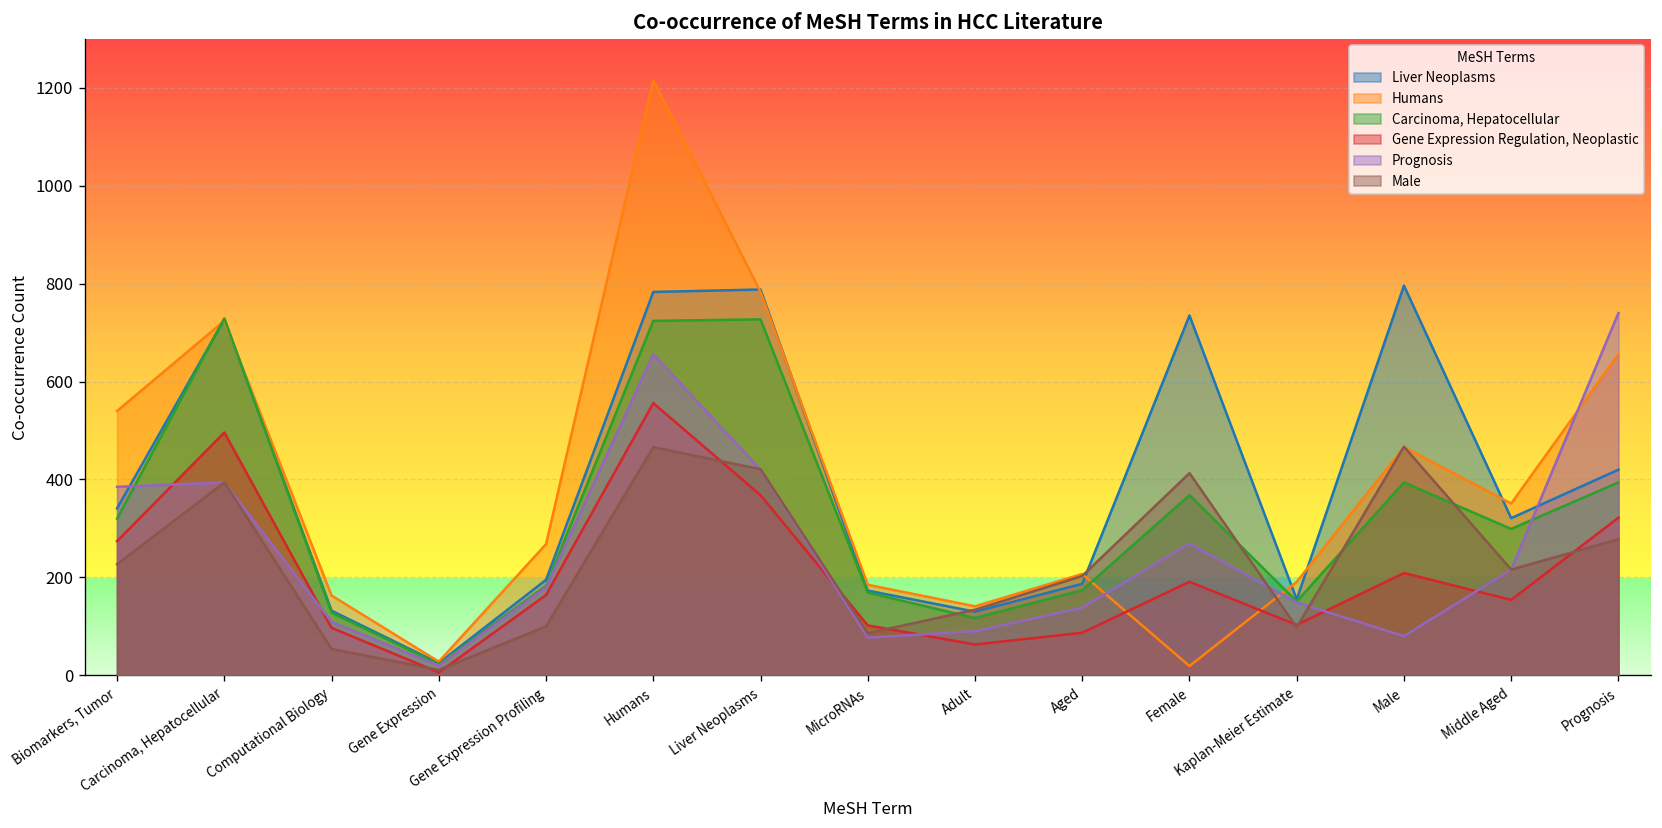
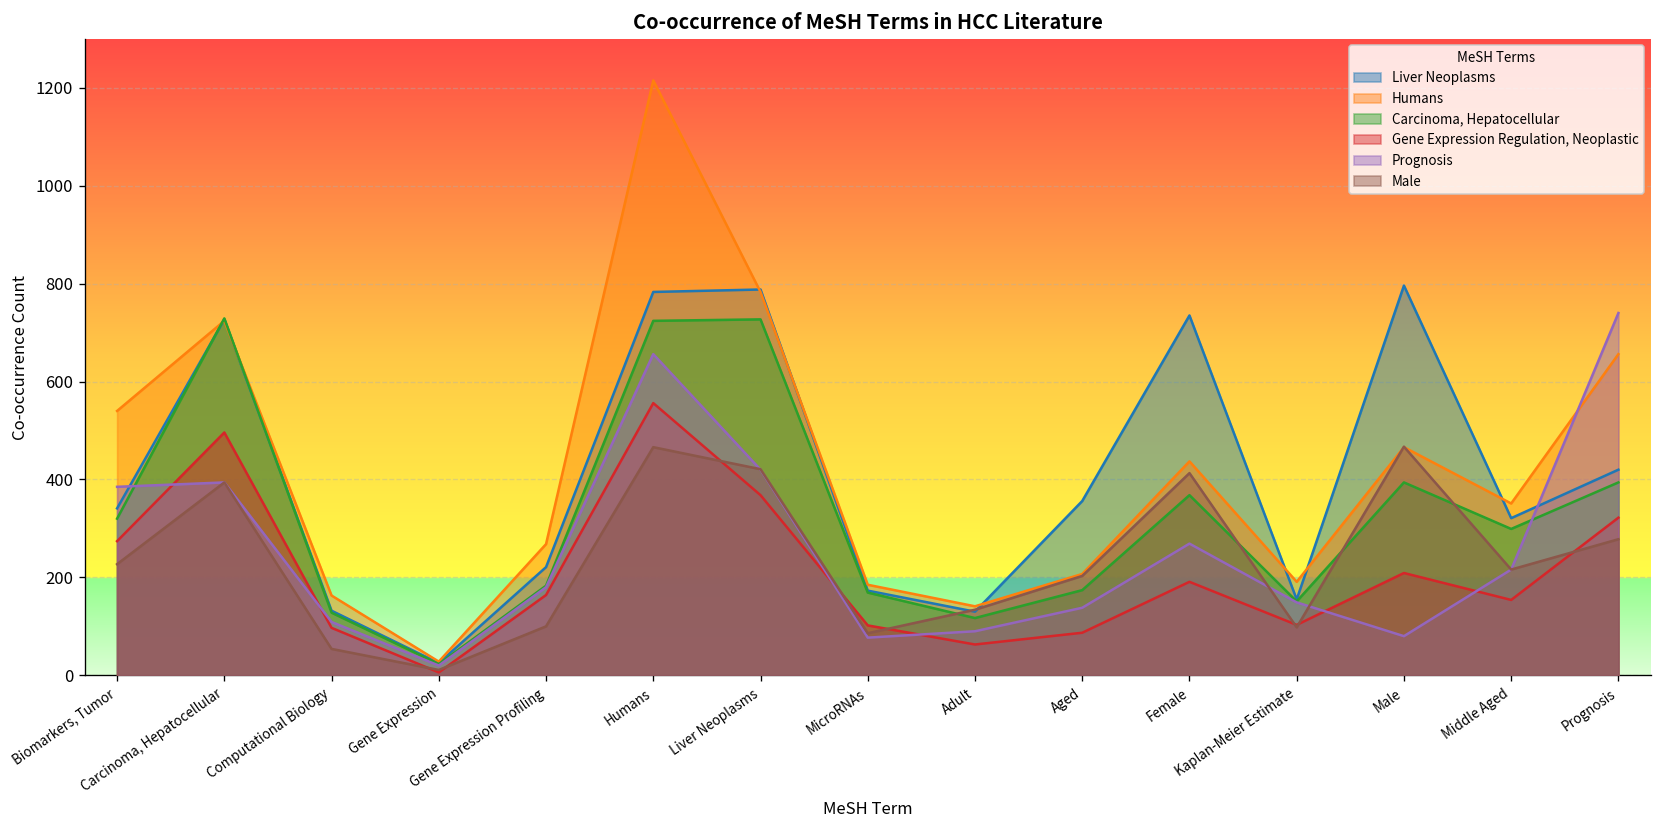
Liver Neoplasms, Gene Expression Profiling: 200 -> 220
Liver Neoplasms, Aged: 190 -> 360
Humans, Female: 20 -> 440
